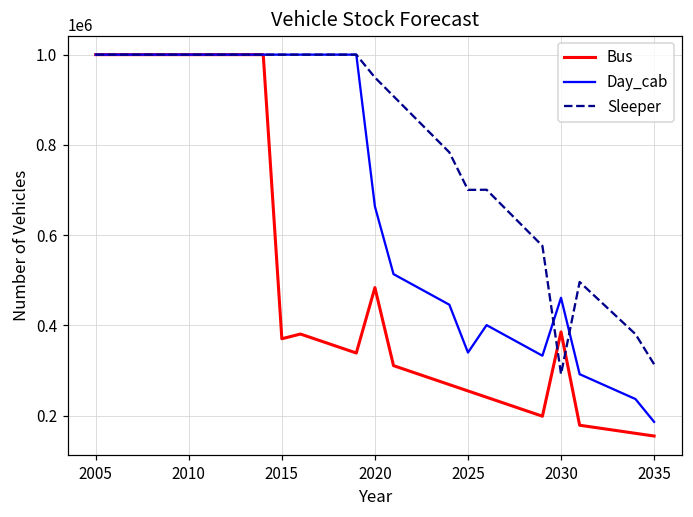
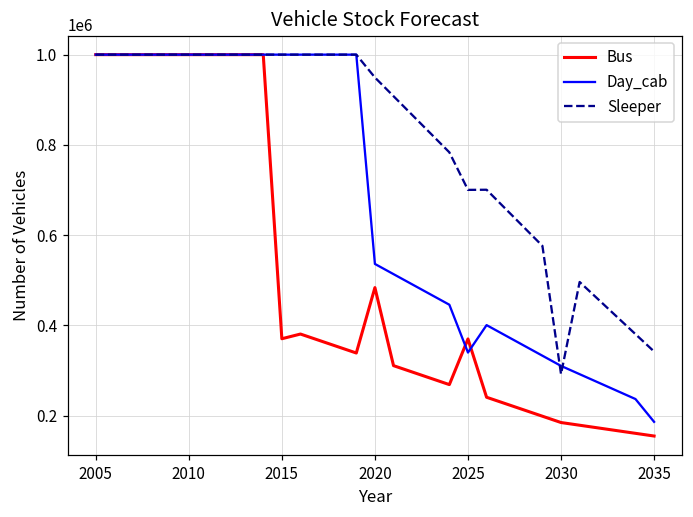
Day_cab, 2020: 660000 -> 540000
Bus, 2025: 250000 -> 370000
Bus, 2030: 390000 -> 180000
Day_cab, 2030: 460000 -> 310000
Sleeper, 2035: 310000 -> 340000
